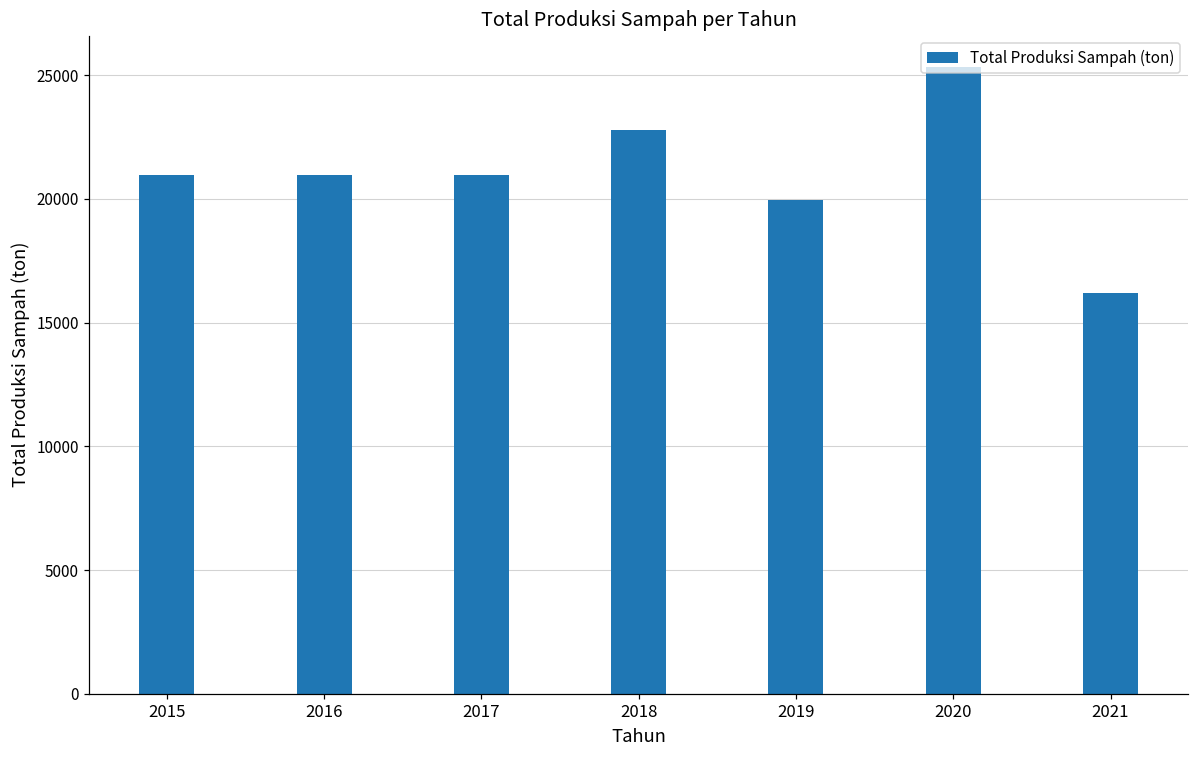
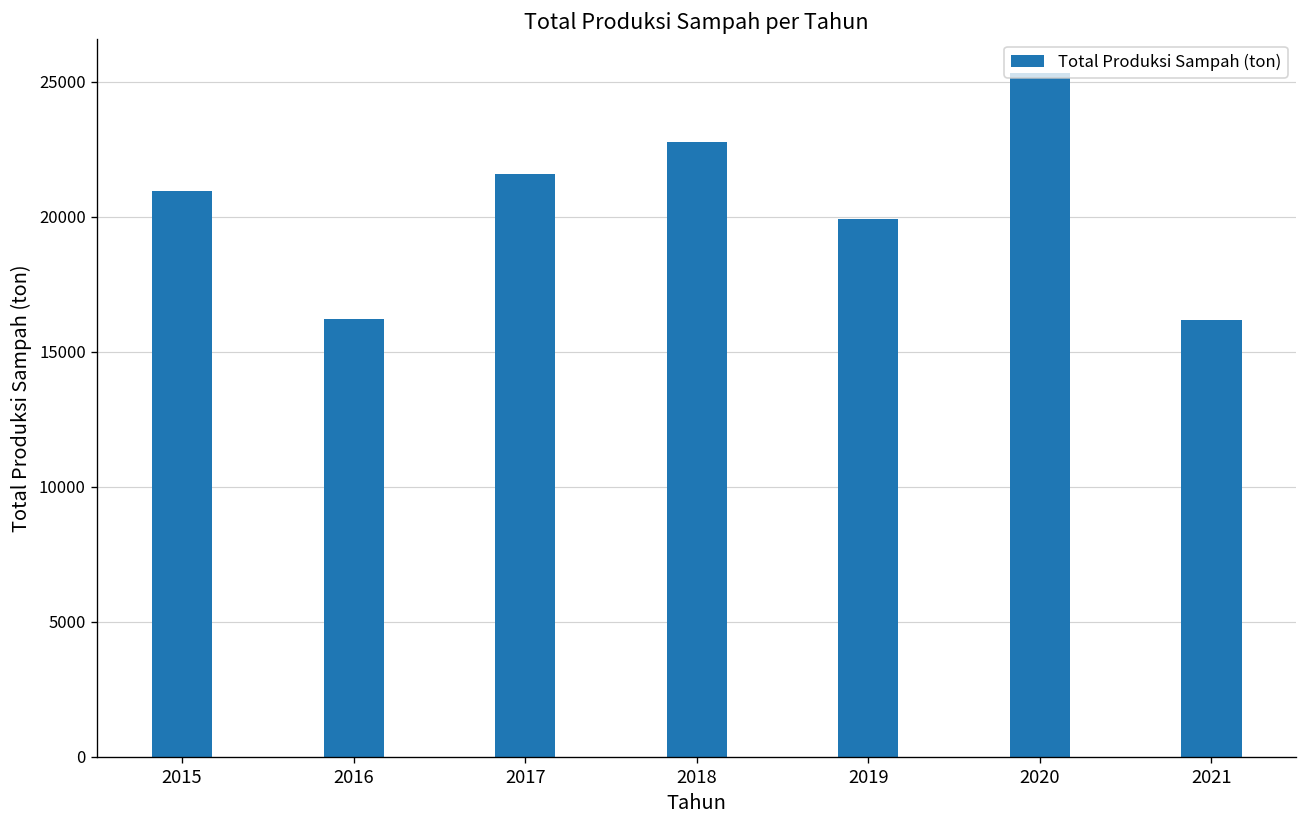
2016: 21000 -> 16200
2017: 21000 -> 21600
